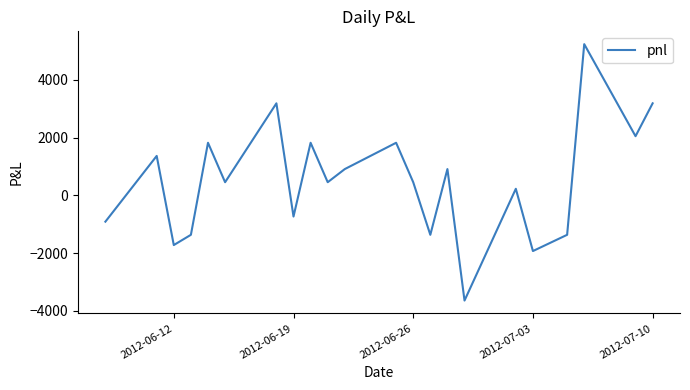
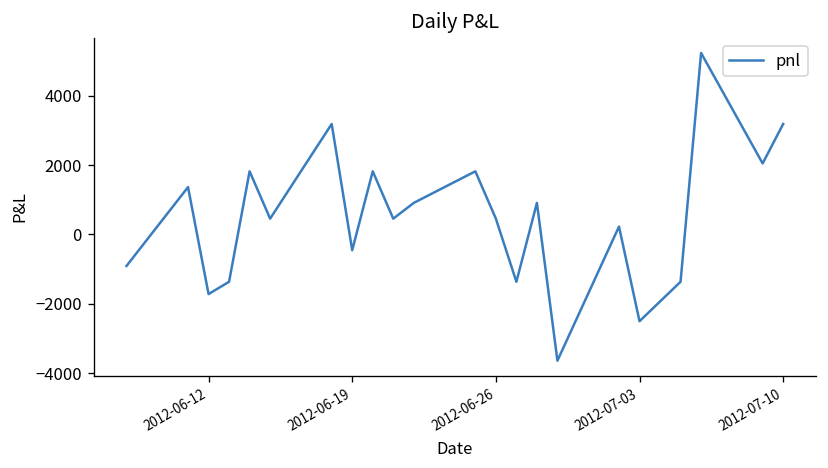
2012-06-19: -700 -> -500
2012-07-03: -1900 -> -2500
